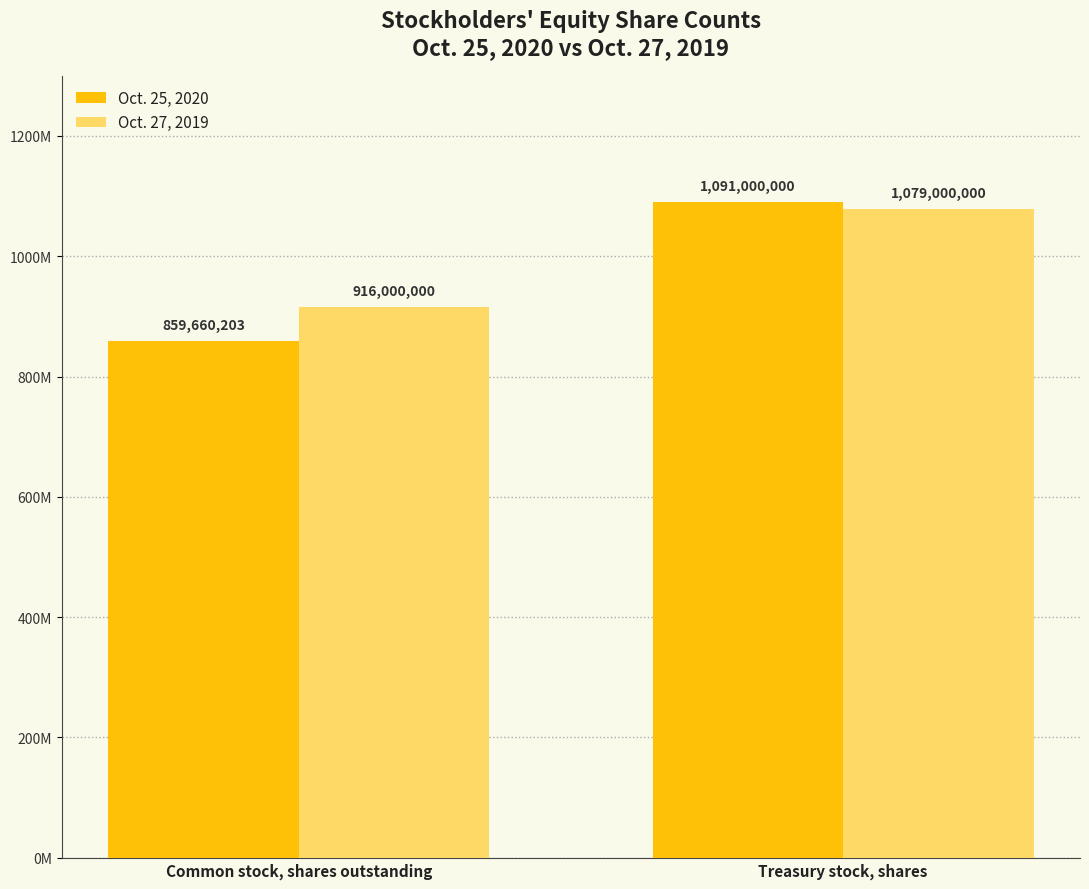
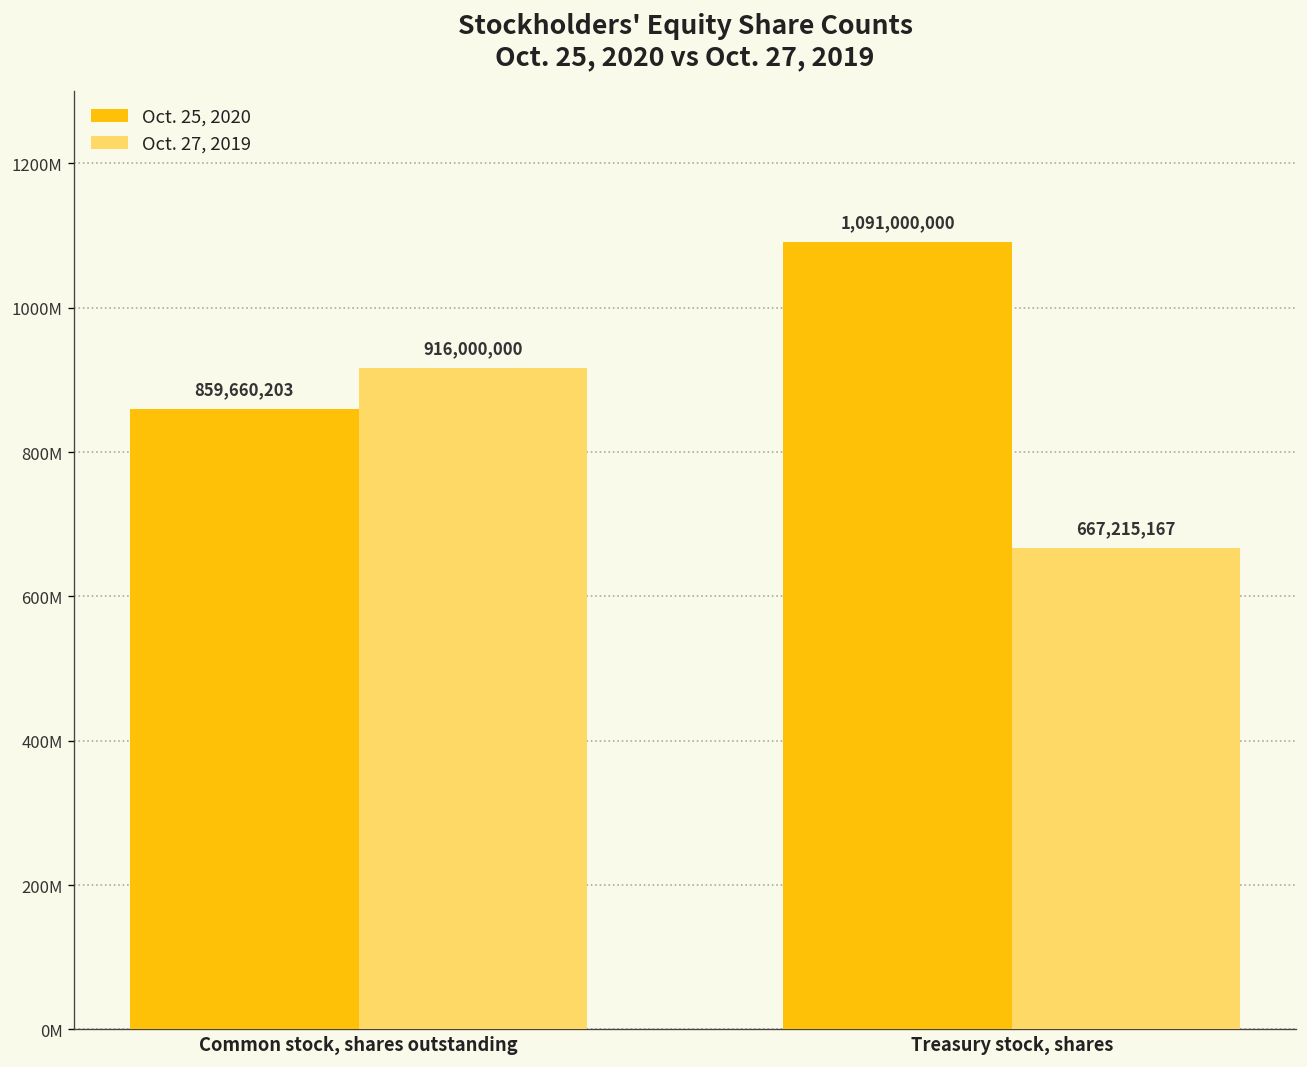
Oct. 27, 2019, Treasury stock, shares: 1,079,000,000 -> 667,215,167
